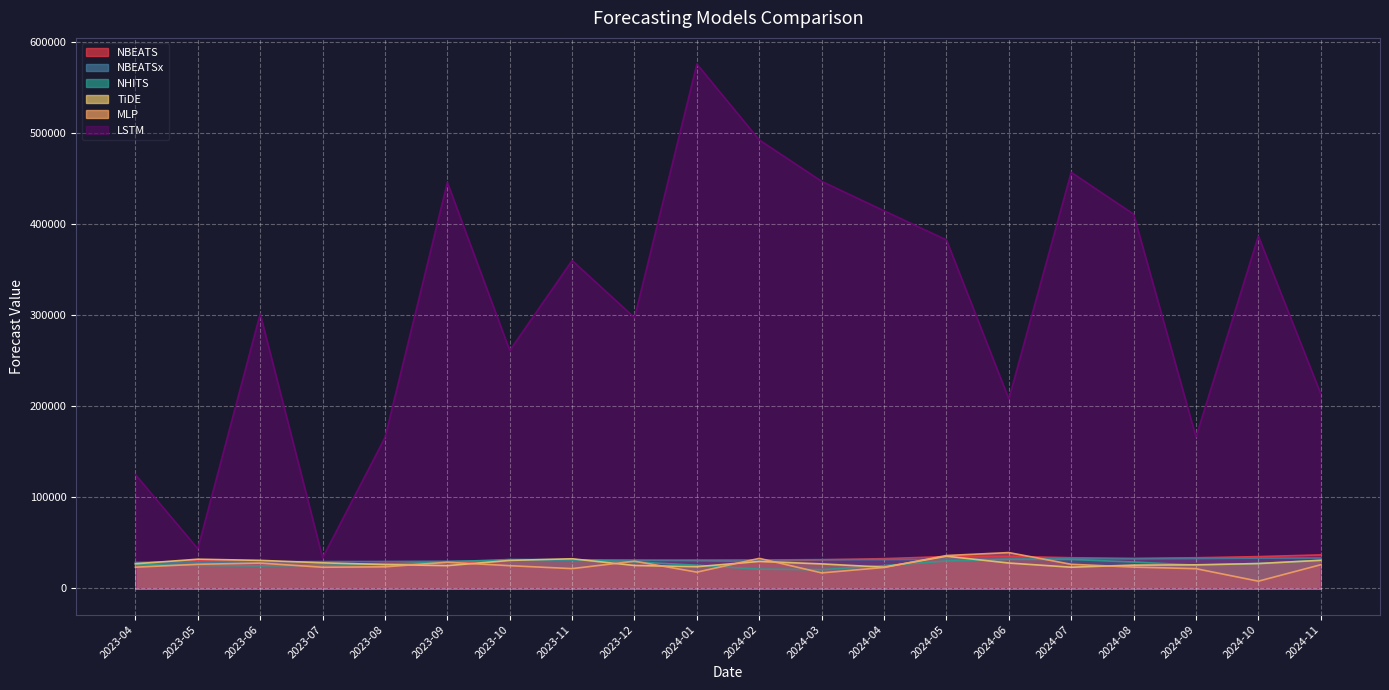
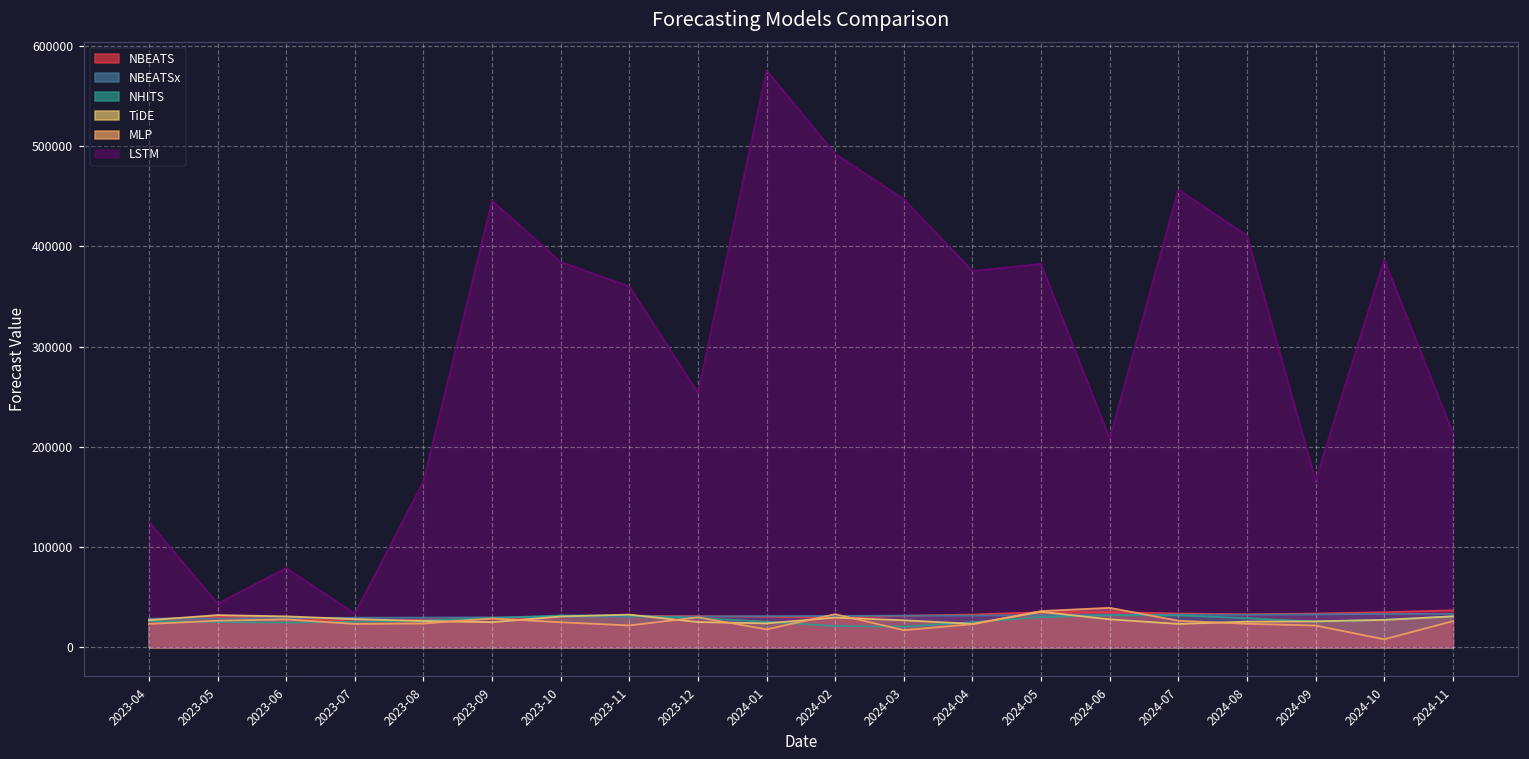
LSTM, 2023-06: 300000 -> 80000
LSTM, 2023-10: 260000 -> 380000
LSTM, 2023-12: 300000 -> 250000
LSTM, 2024-04: 410000 -> 380000
